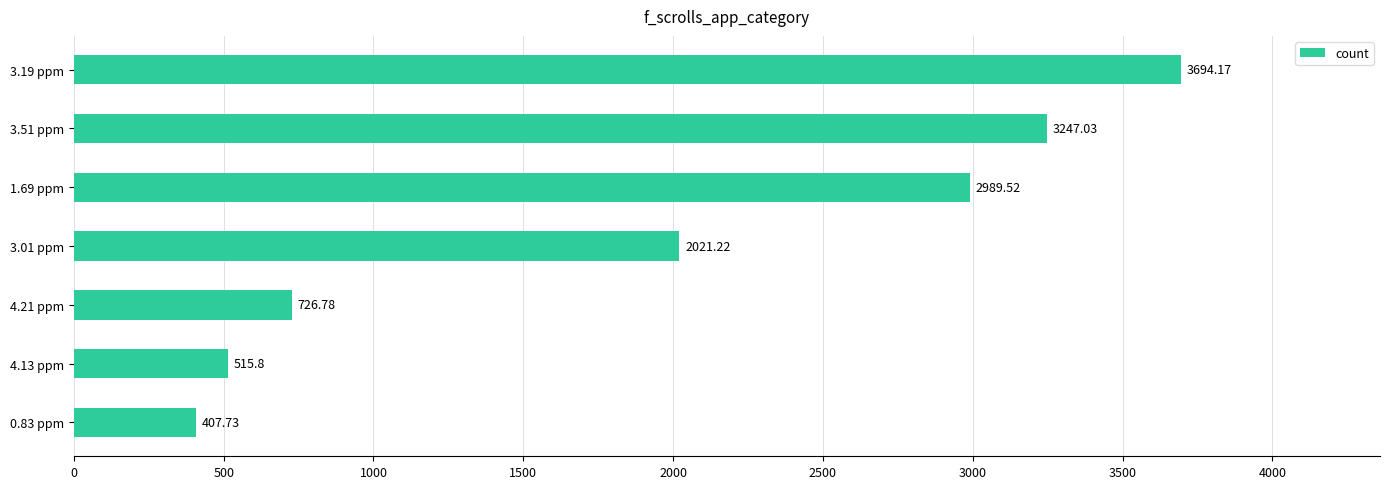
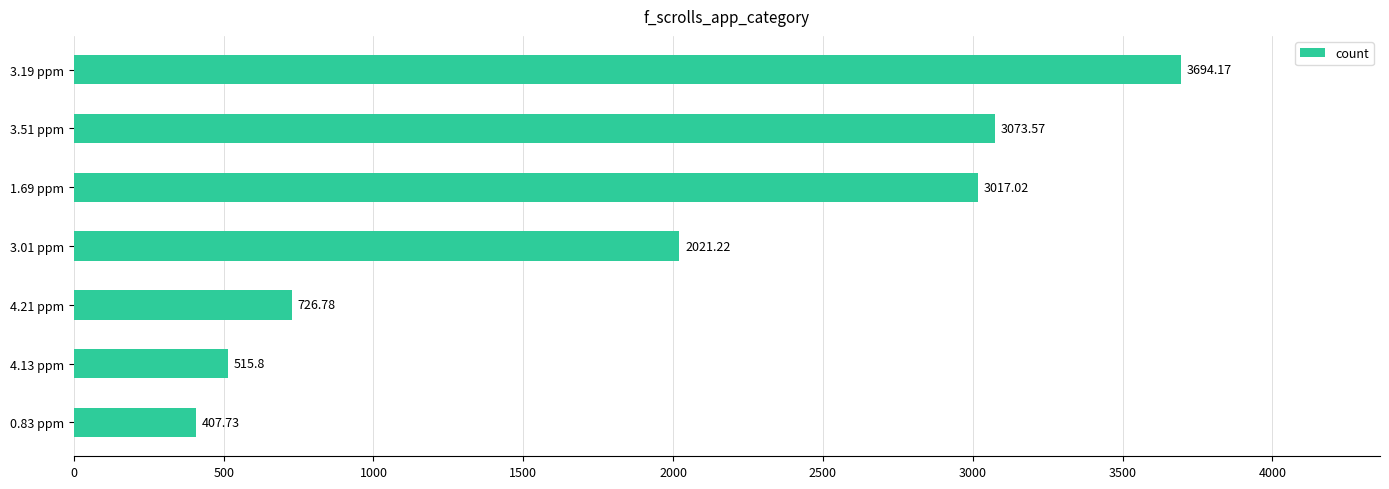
3.51 ppm: 3247.03 -> 3073.57
1.69 ppm: 2989.52 -> 3017.02
